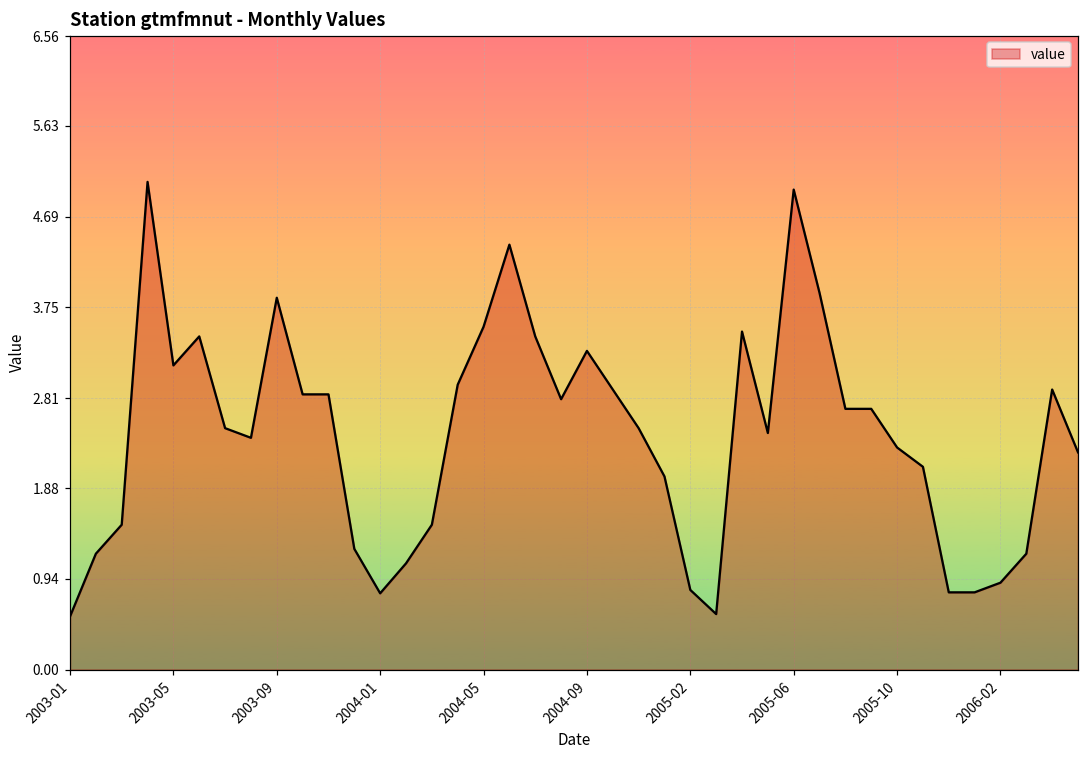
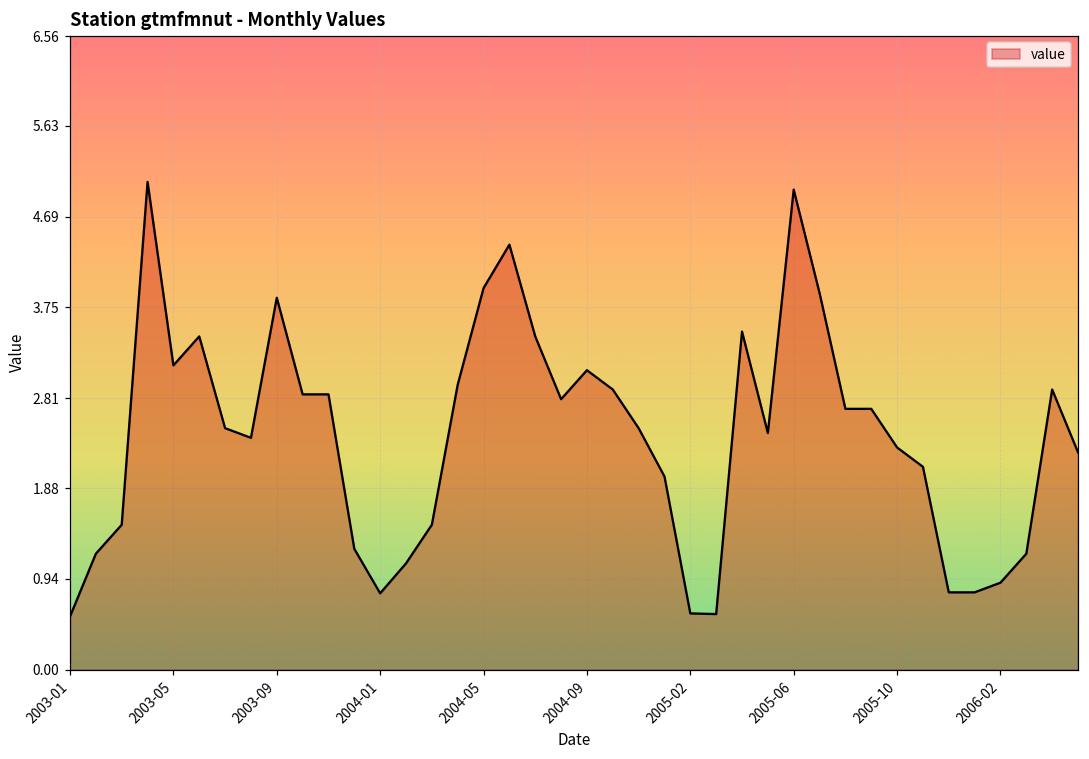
2004-05: 3.6 -> 4.0
2004-09: 3.3 -> 3.1
2005-02: 0.8 -> 0.6
